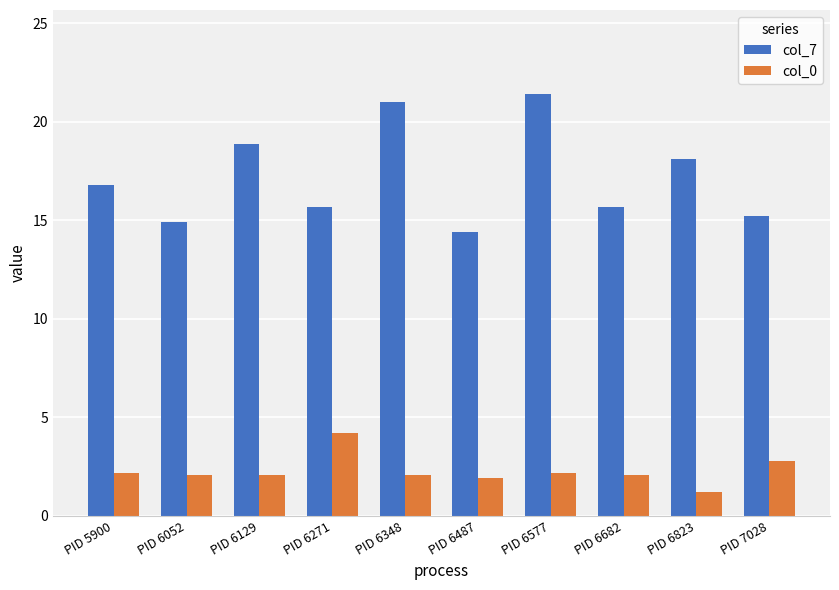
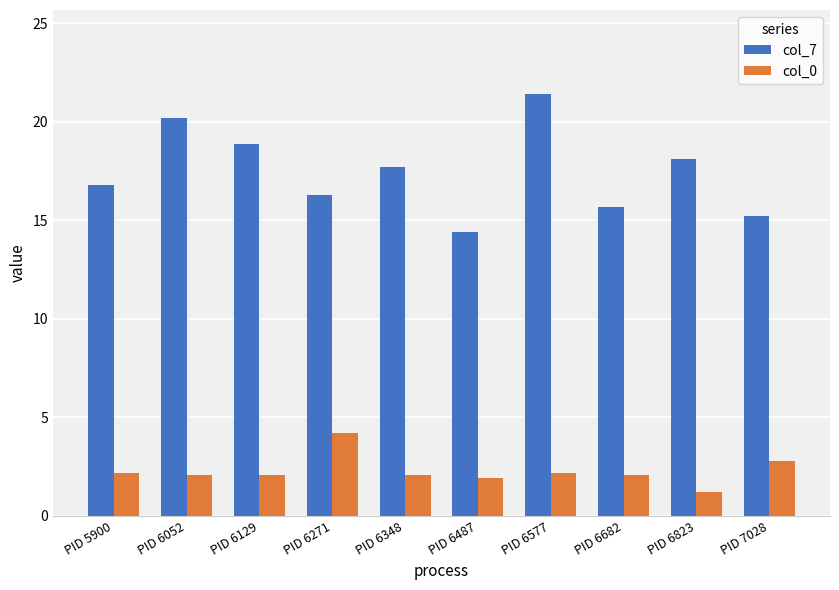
col_7, PID 6052: 14.9 -> 20.2
col_7, PID 6271: 15.7 -> 16.3
col_7, PID 6348: 21.0 -> 17.7
